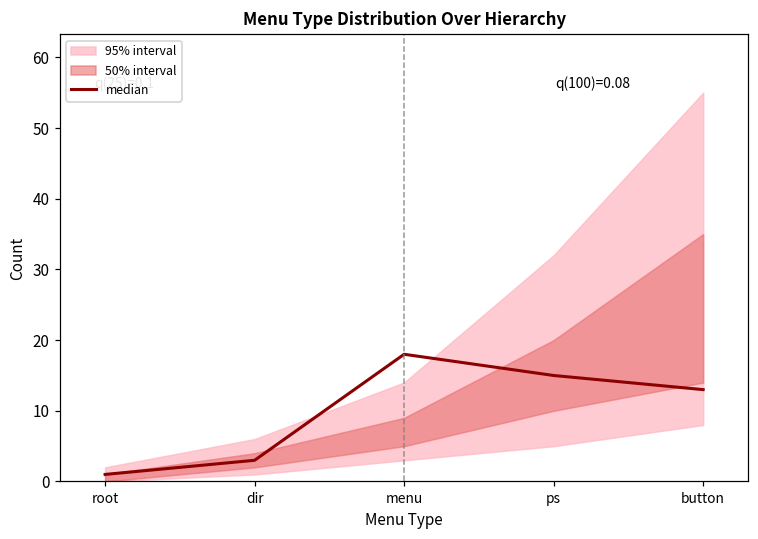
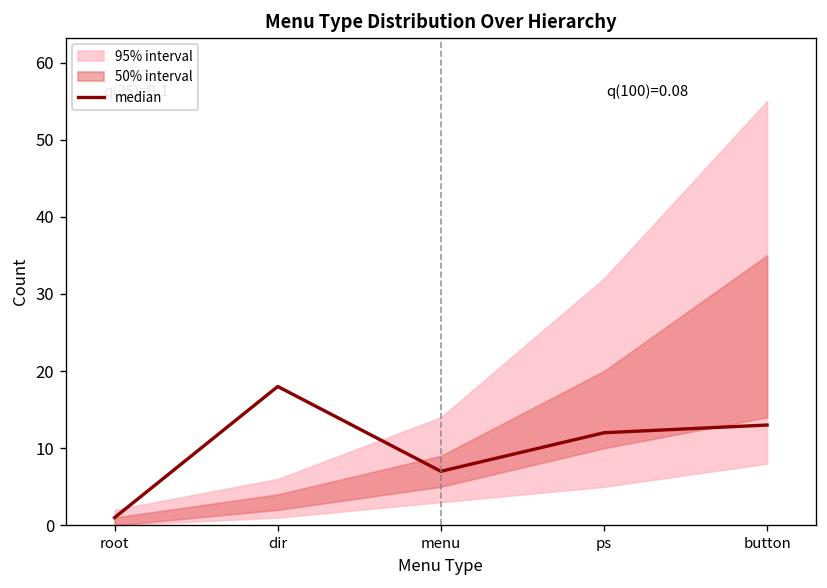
median, dir: 3 -> 18
median, menu: 18 -> 7
median, ps: 15 -> 12
